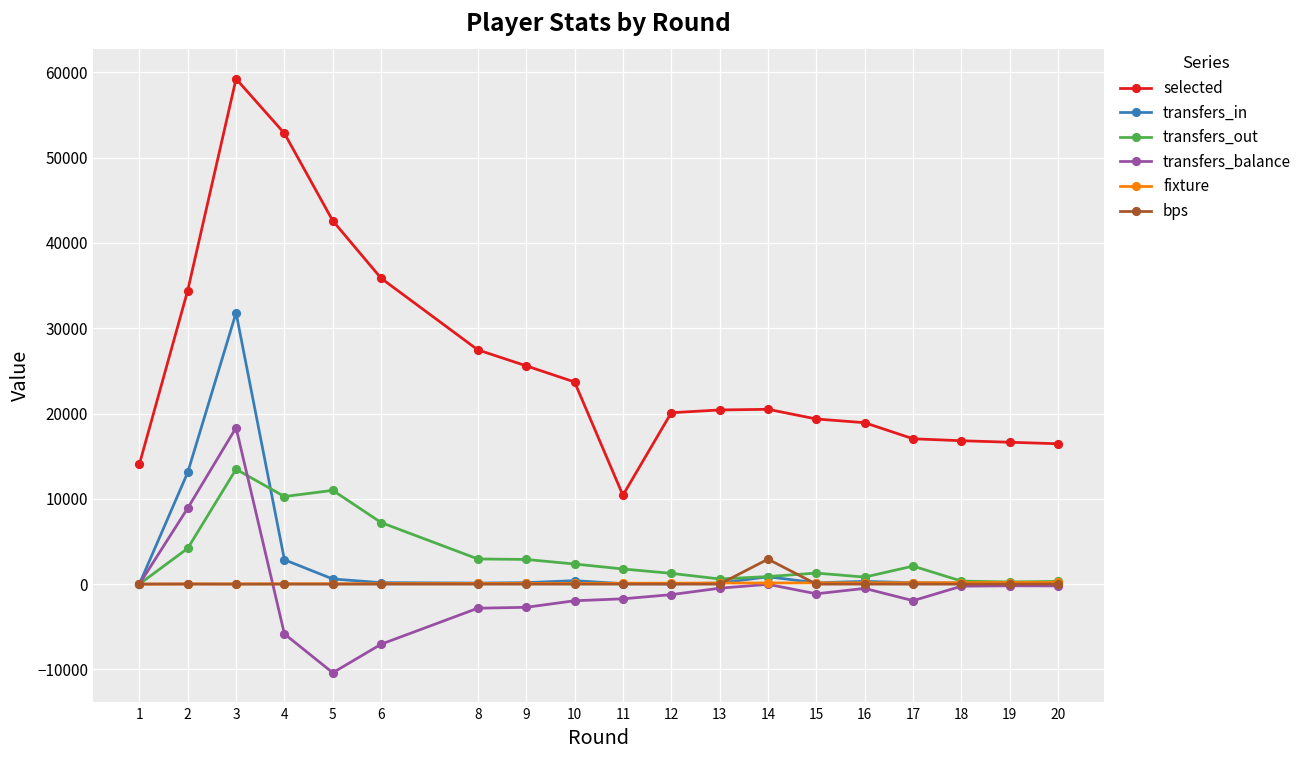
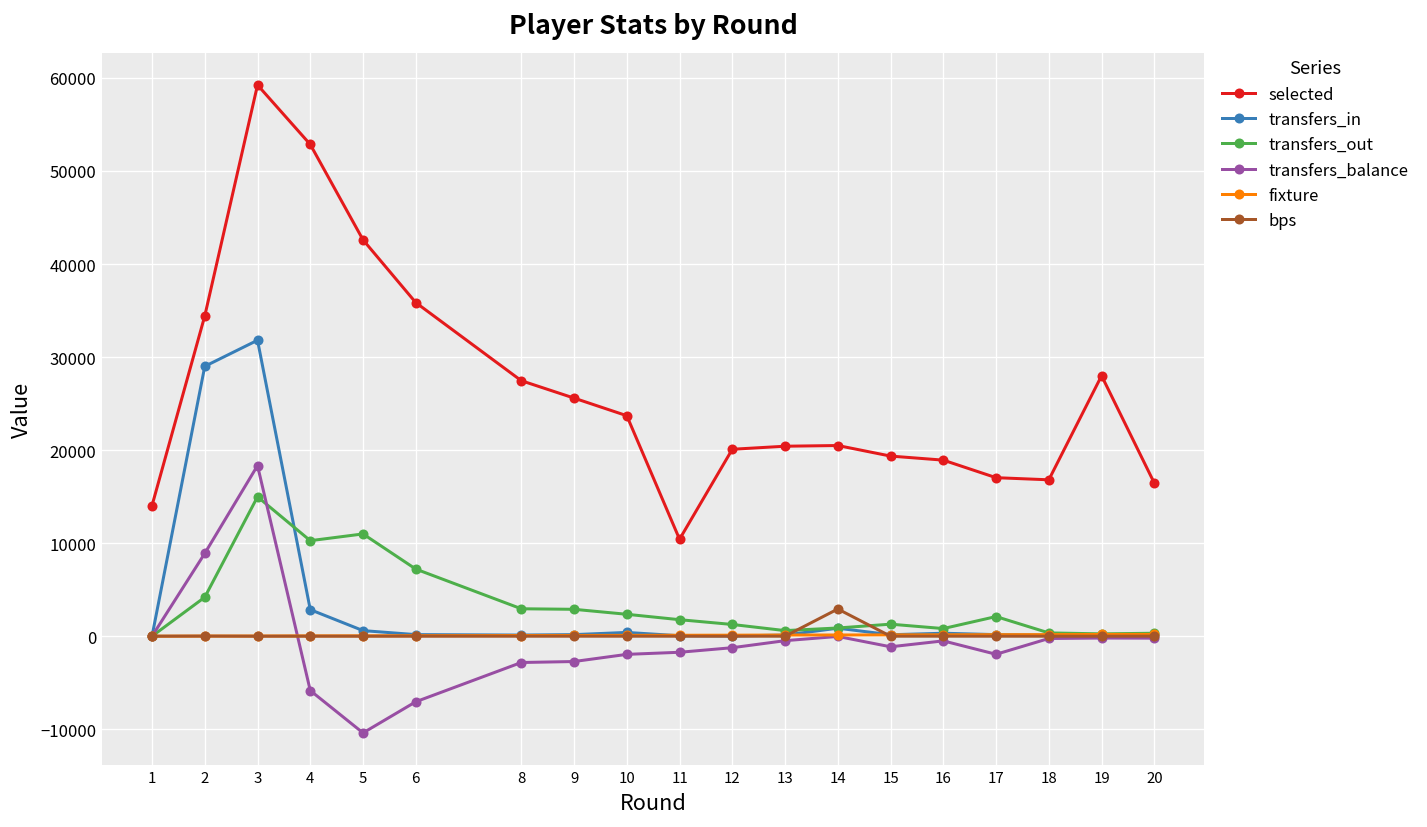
transfers_in, 2: 13000 -> 29000
transfers_out, 3: 13000 -> 15000
selected, 19: 17000 -> 28000
